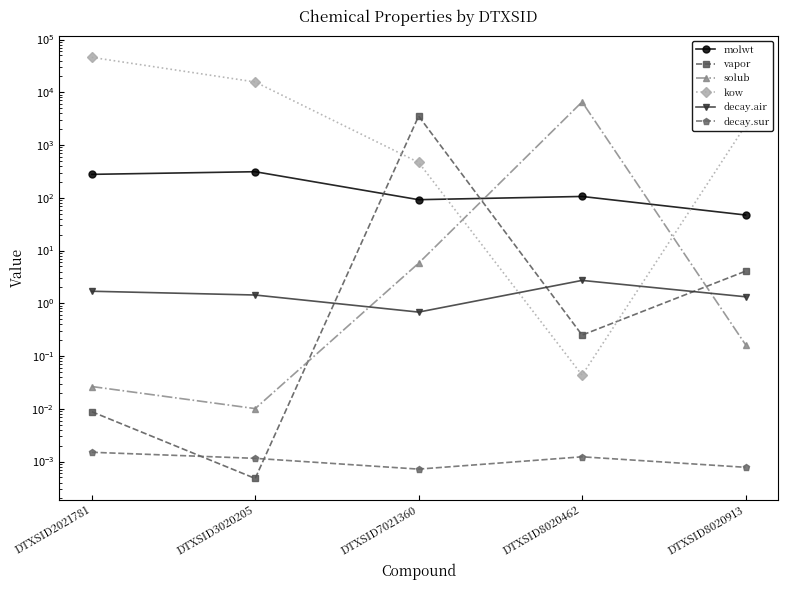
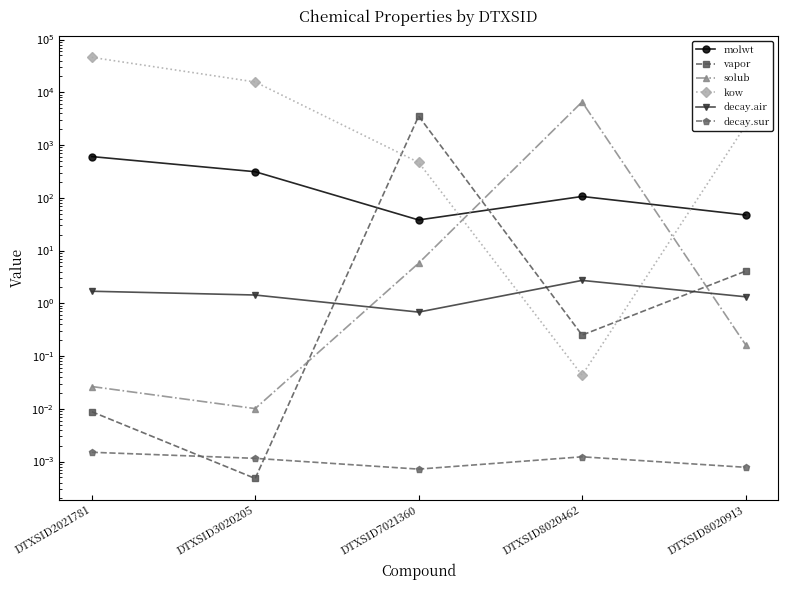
molwt, DTXSID2021781: 300 -> 600
molwt, DTXSID7021360: 90 -> 40
